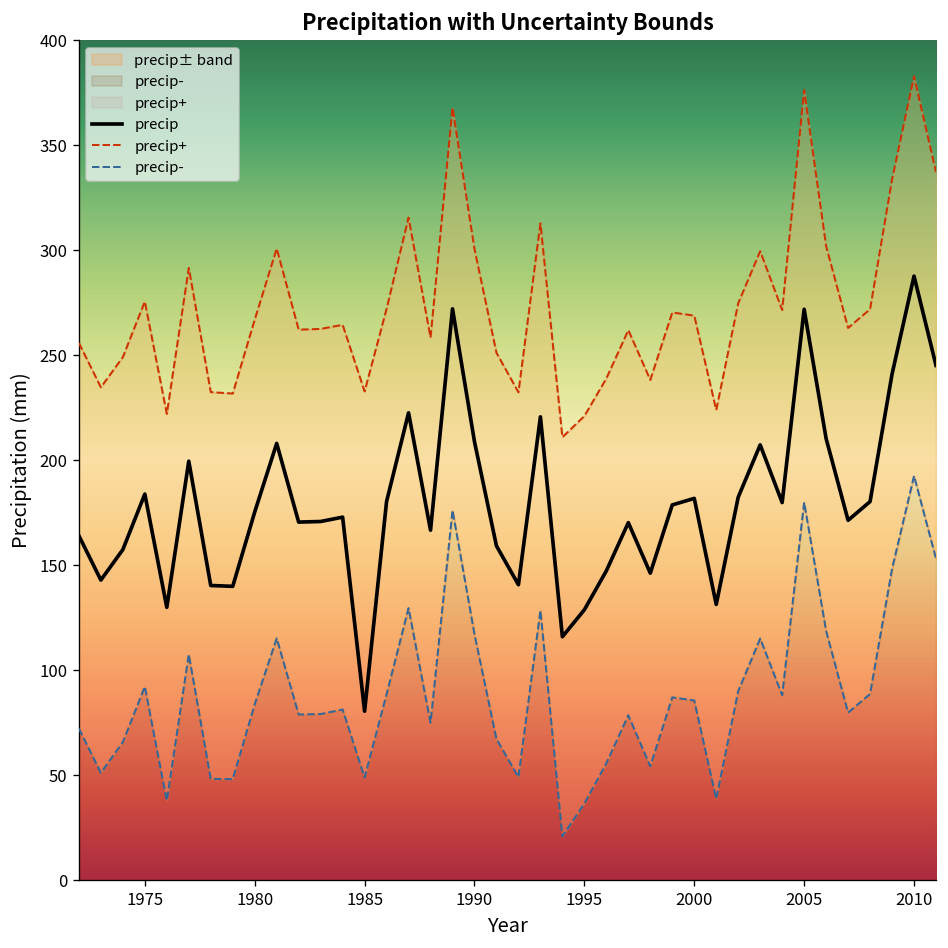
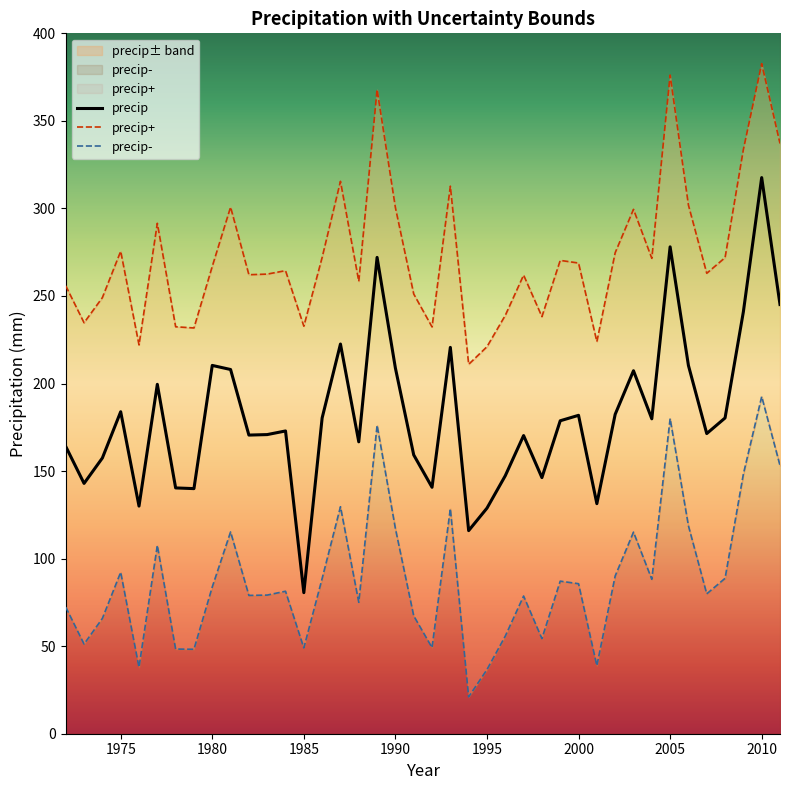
precip, 1980: 175 -> 210
precip, 2005: 272 -> 278
precip, 2010: 288 -> 318
